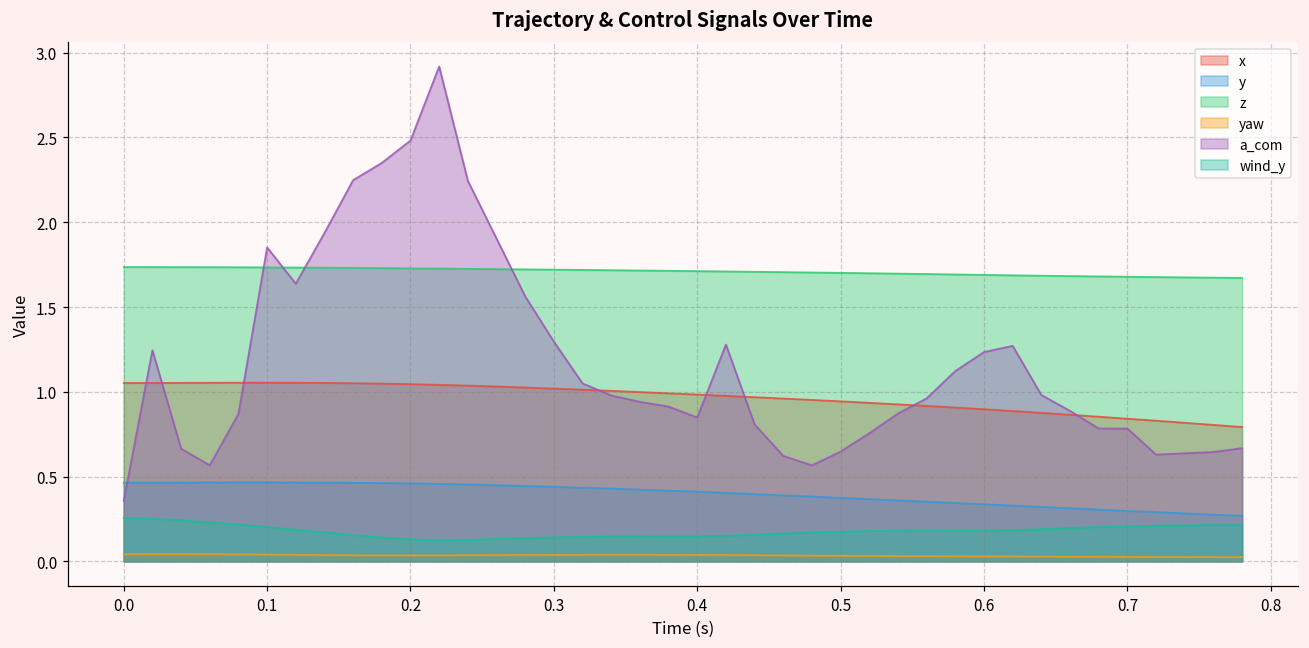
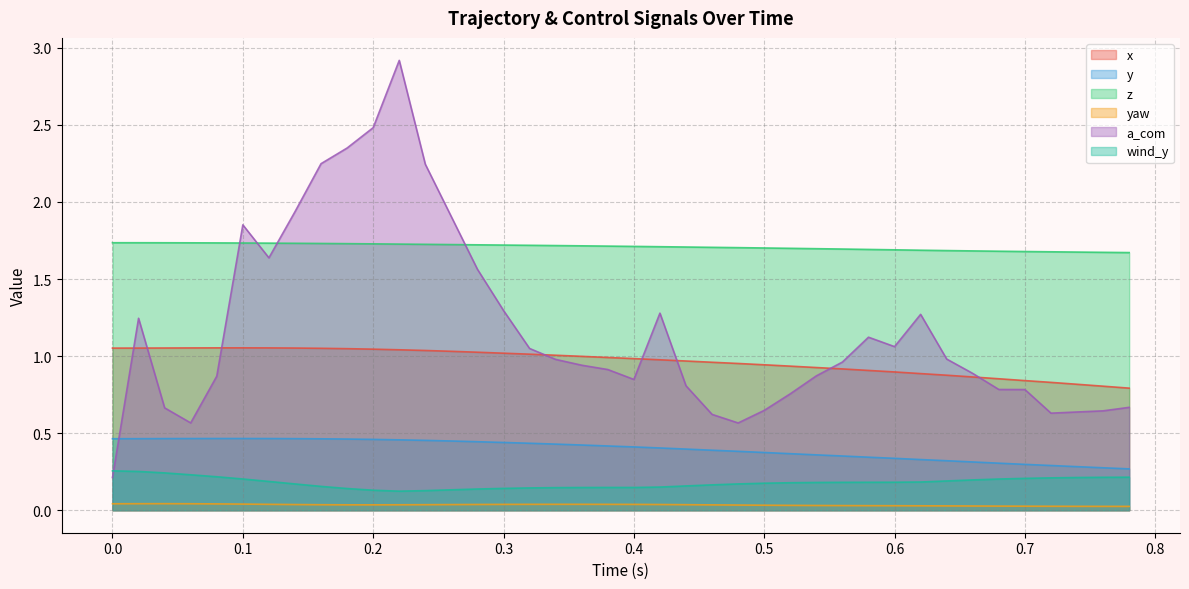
a_com, 0.0: 0.36 -> 0.21
a_com, 0.6: 1.23 -> 1.06
